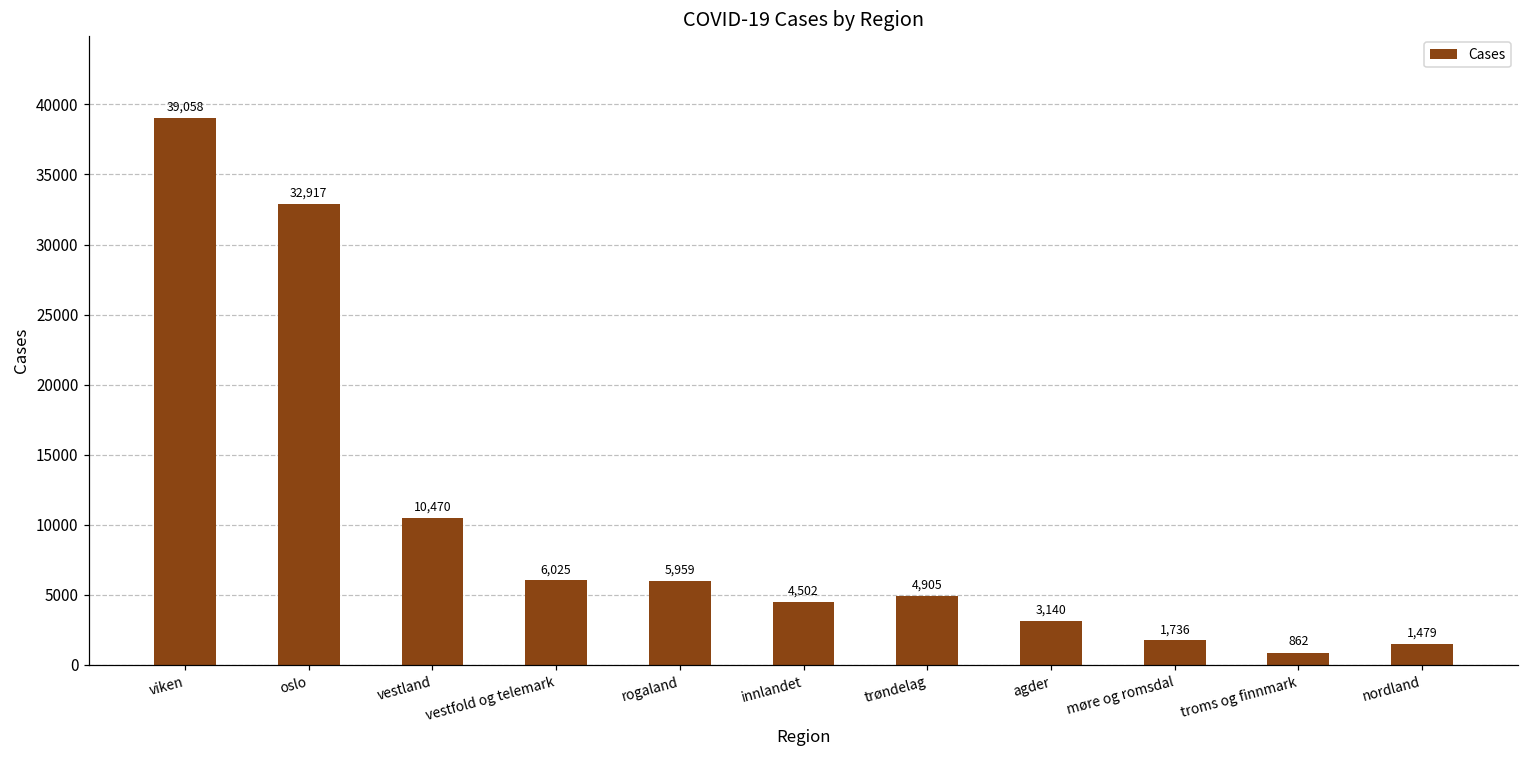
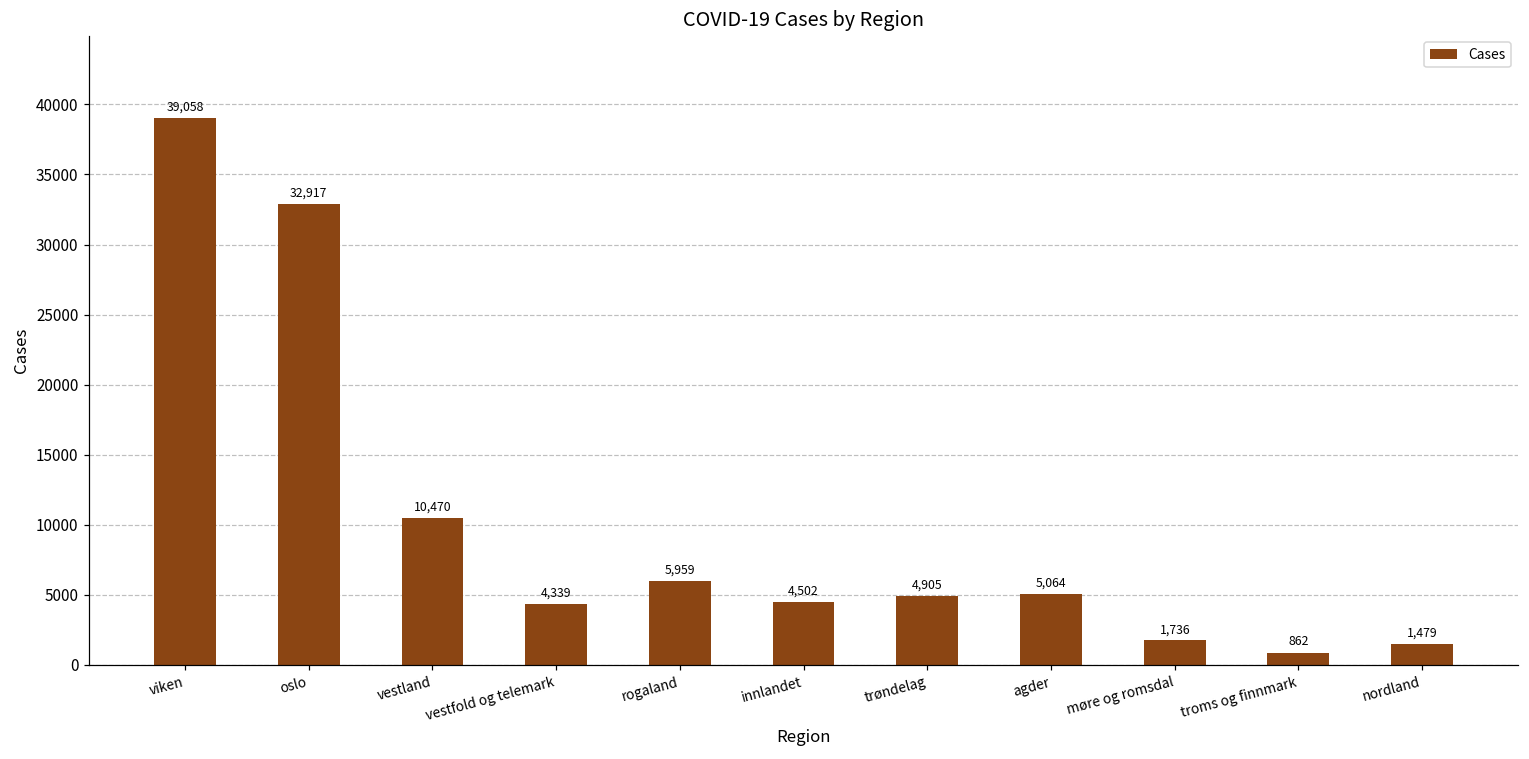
vestfold og telemark: 6,025 -> 4,339
agder: 3,140 -> 5,064
